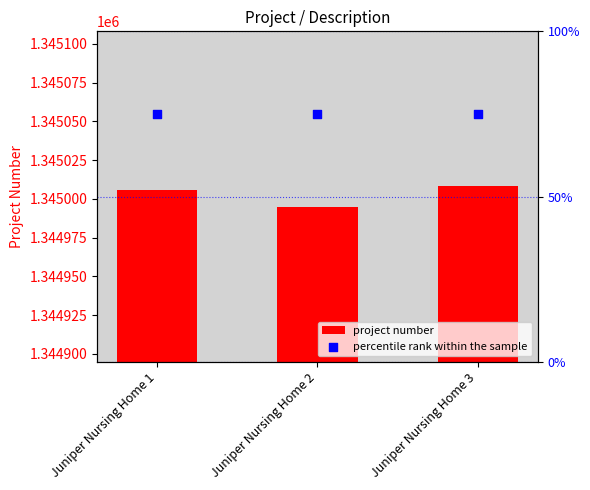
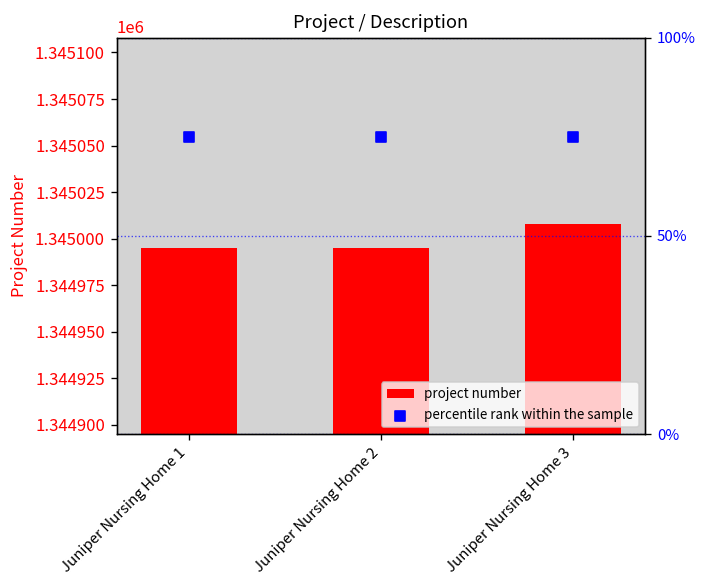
project number, Juniper Nursing Home 1: 1345006 -> 1344995
